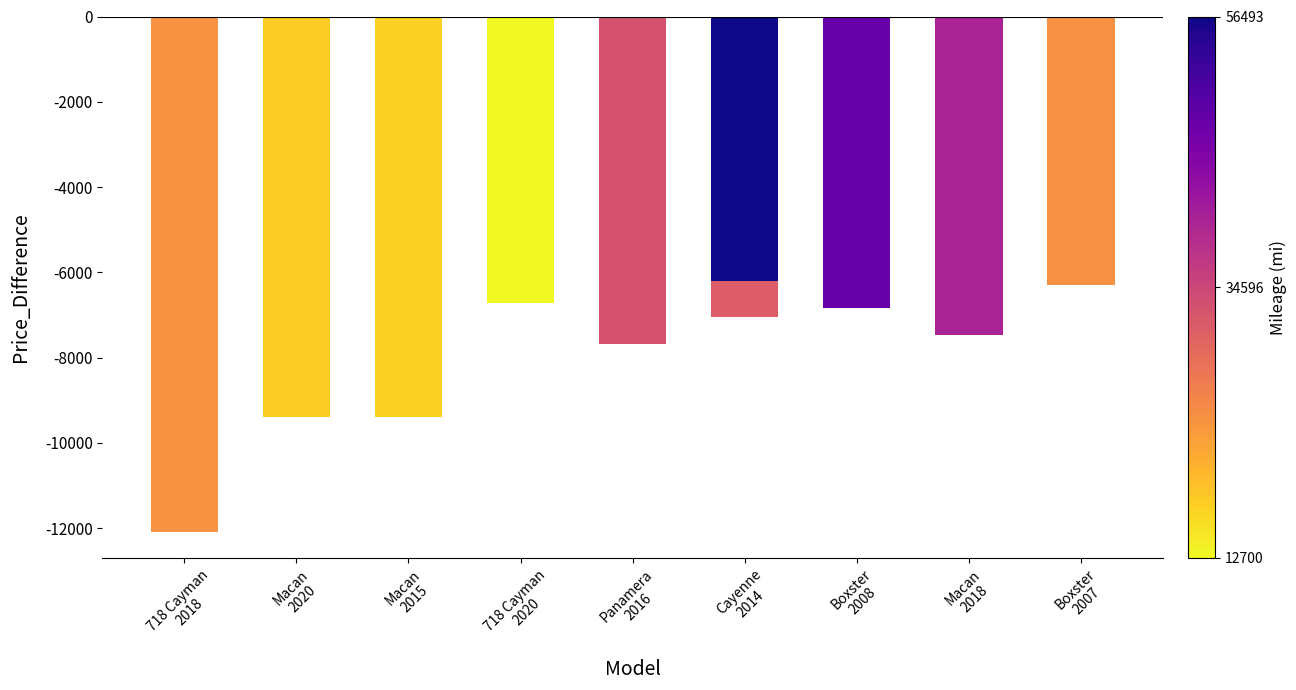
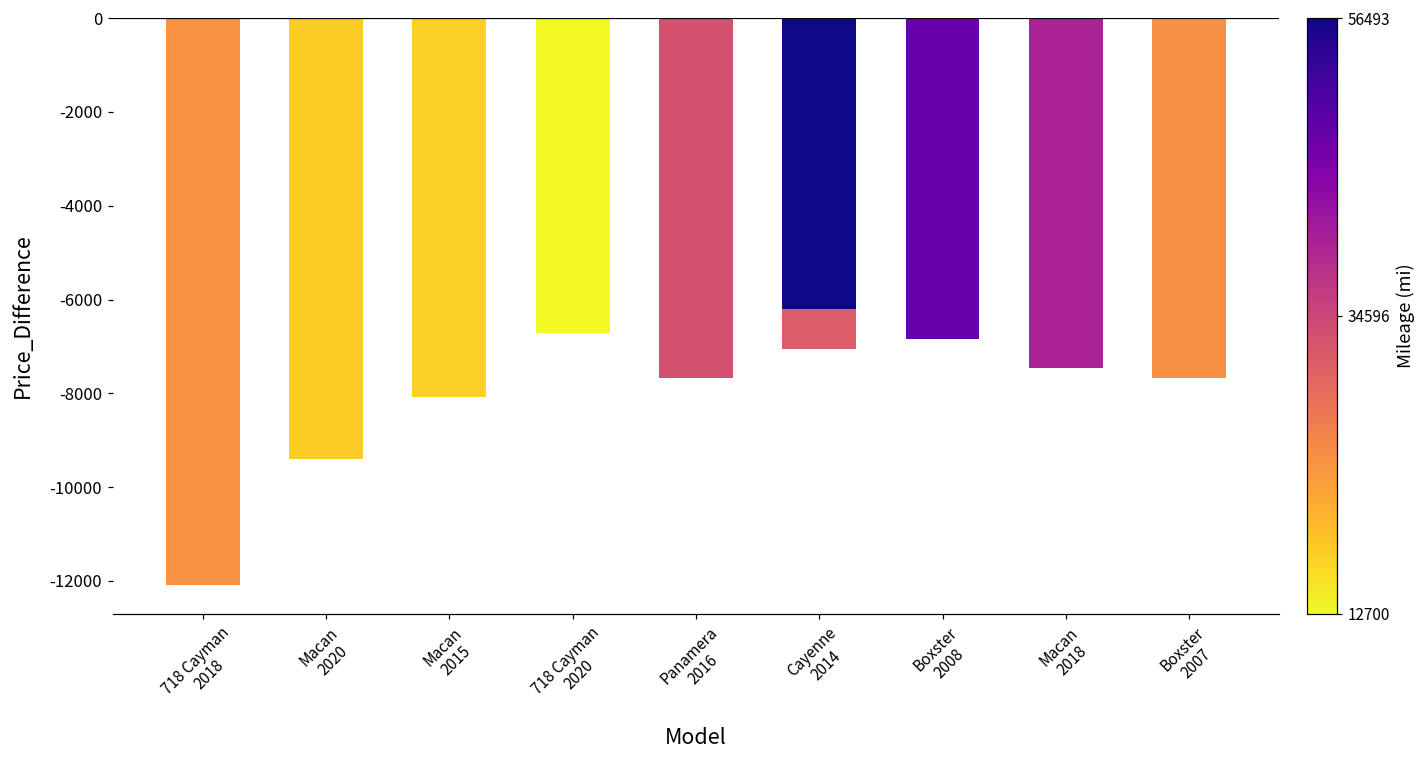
Macan 2015: -9400 -> -8100
Boxster 2007: -6300 -> -7700
